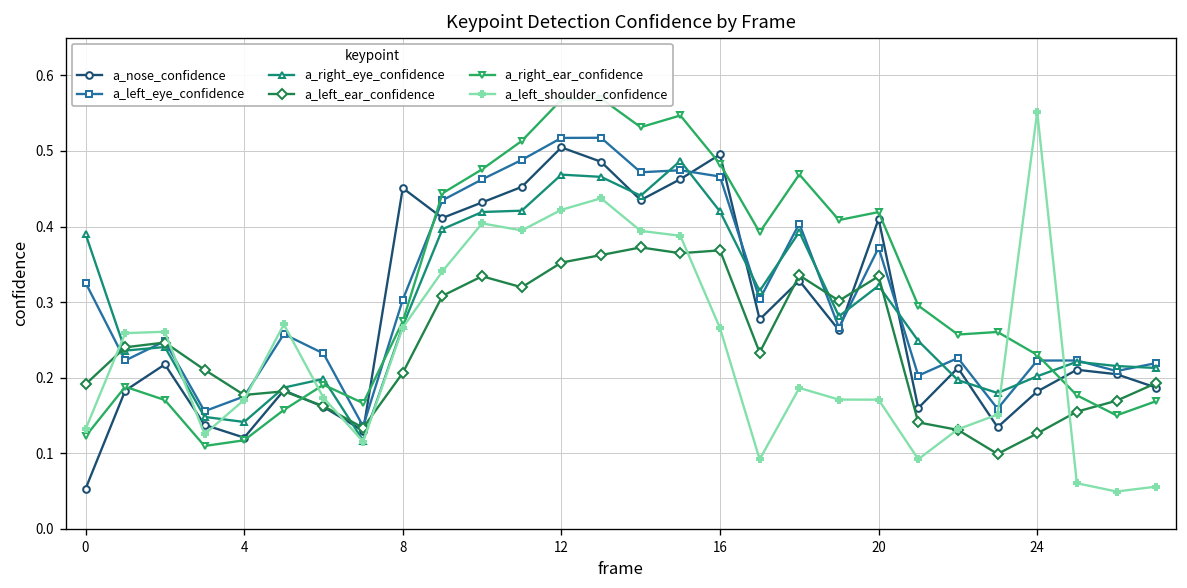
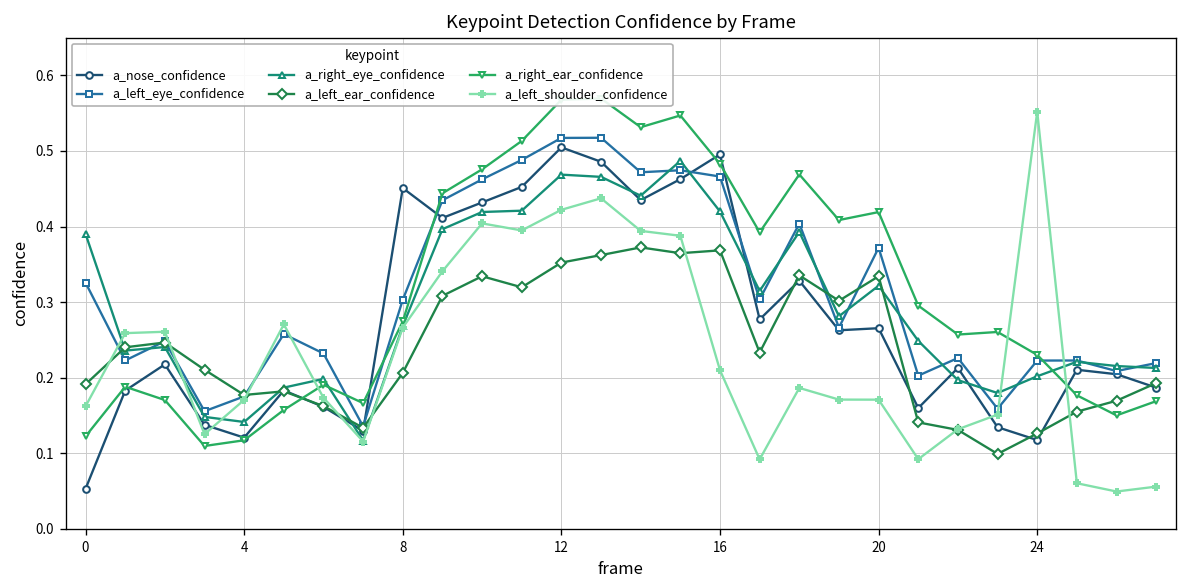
a_left_shoulder_confidence, 0: 0.13 -> 0.16
a_left_shoulder_confidence, 16: 0.27 -> 0.21
a_nose_confidence, 20: 0.41 -> 0.27
a_nose_confidence, 24: 0.18 -> 0.12
